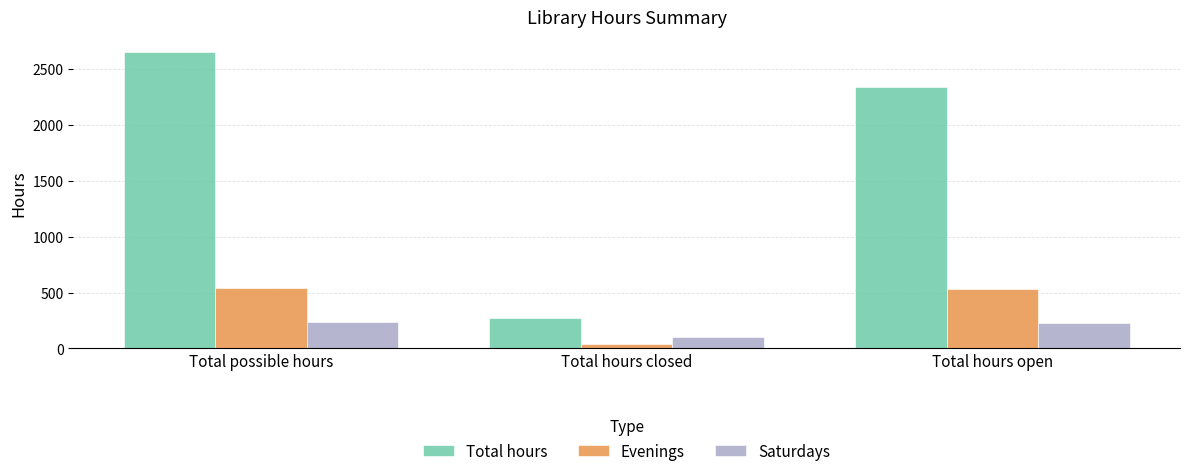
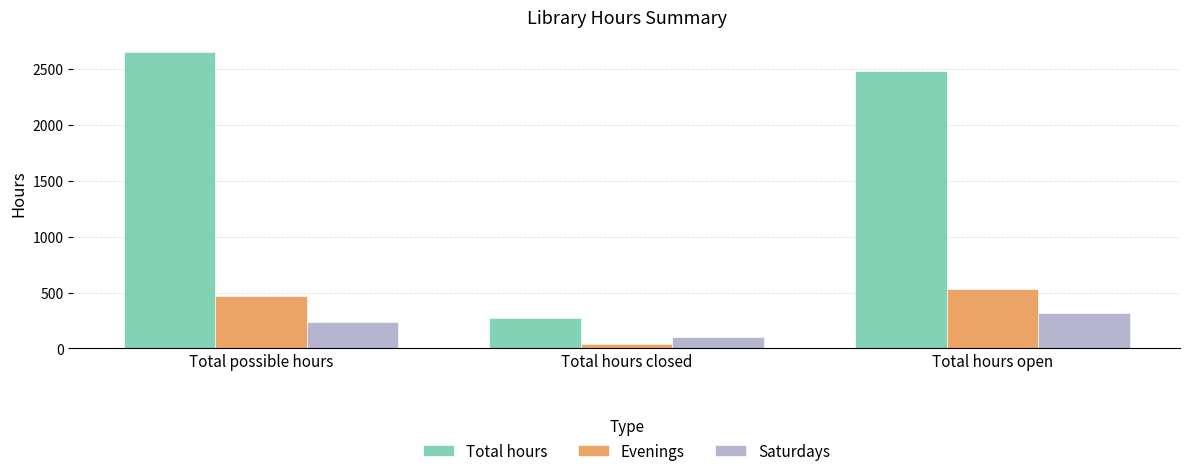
Evenings, Total possible hours: 540 -> 470
Total hours, Total hours open: 2340 -> 2490
Saturdays, Total hours open: 230 -> 320
